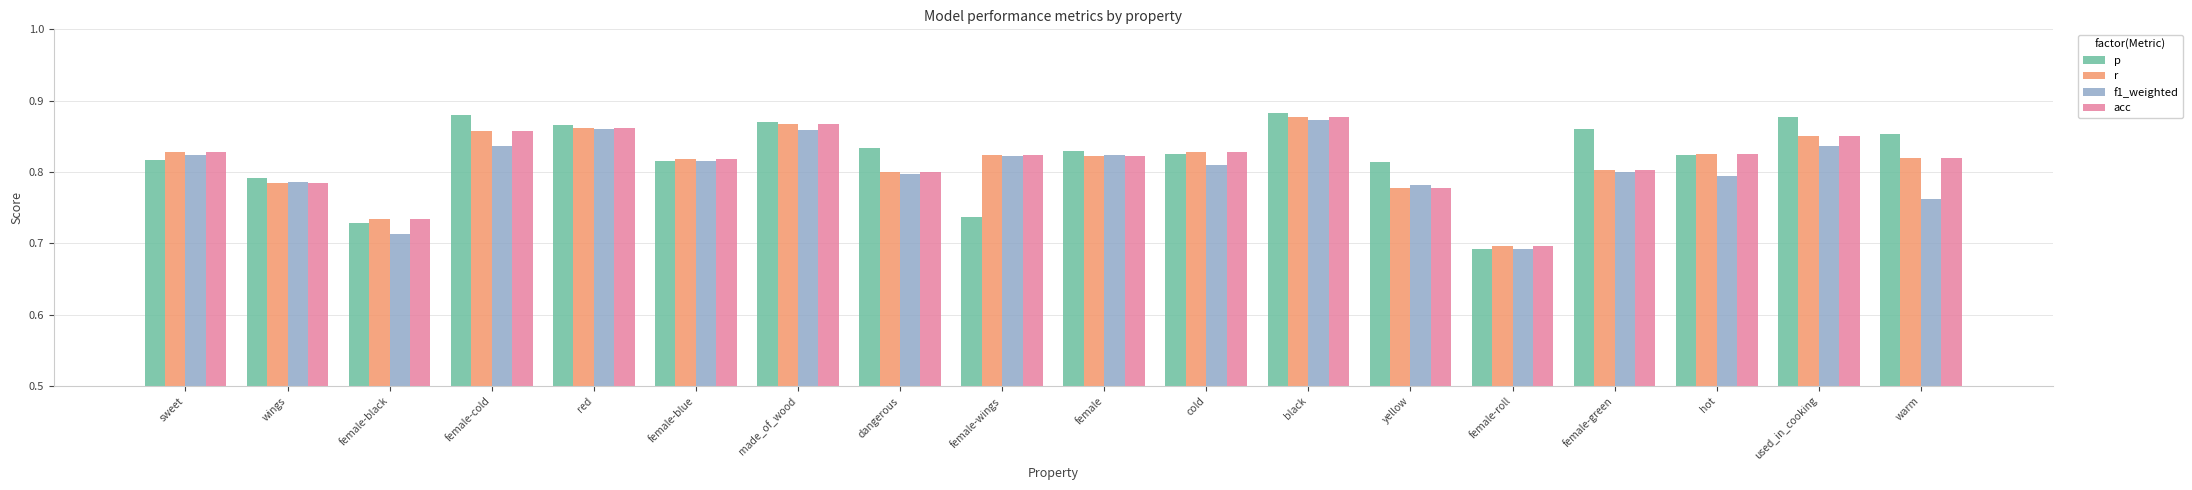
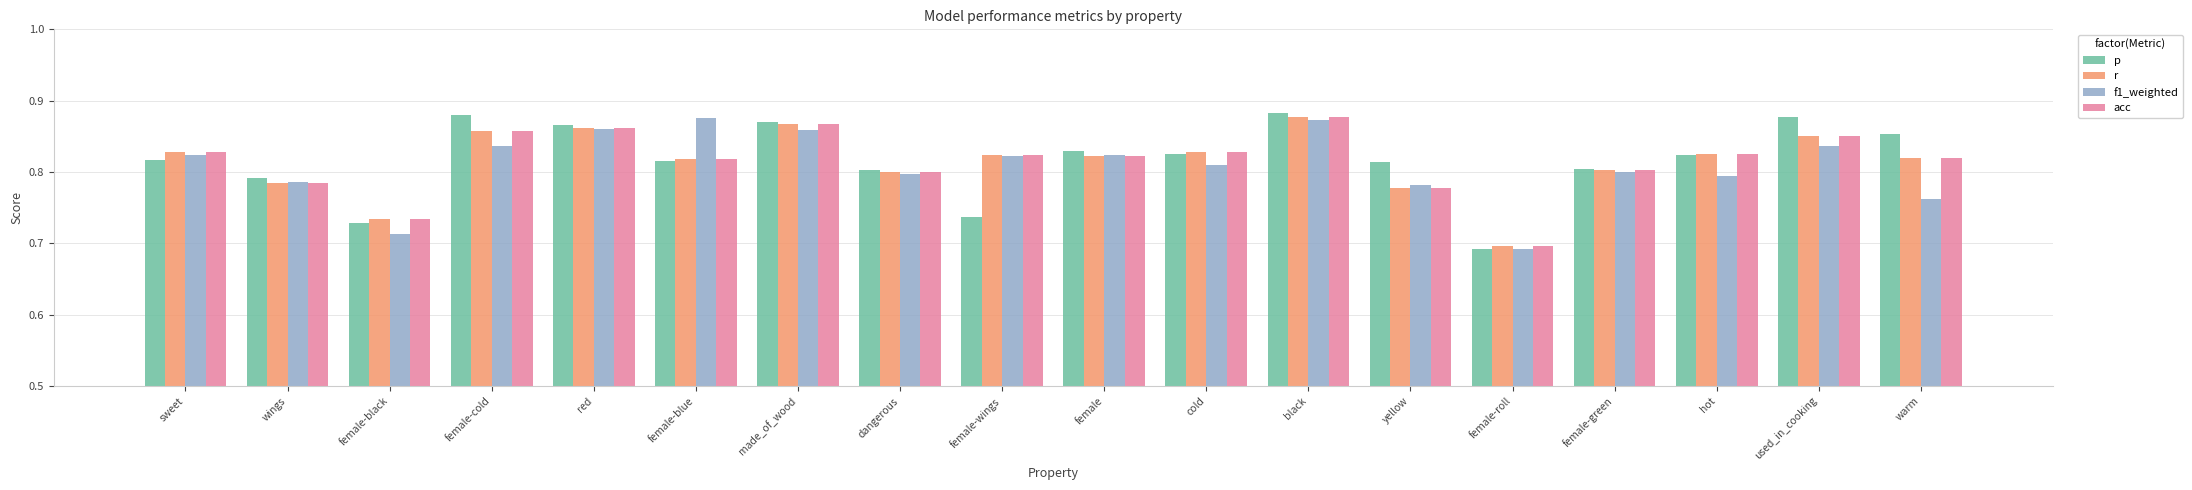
f1_weighted, female-blue: 0.82 -> 0.88
p, dangerous: 0.83 -> 0.80
p, female-green: 0.86 -> 0.80
